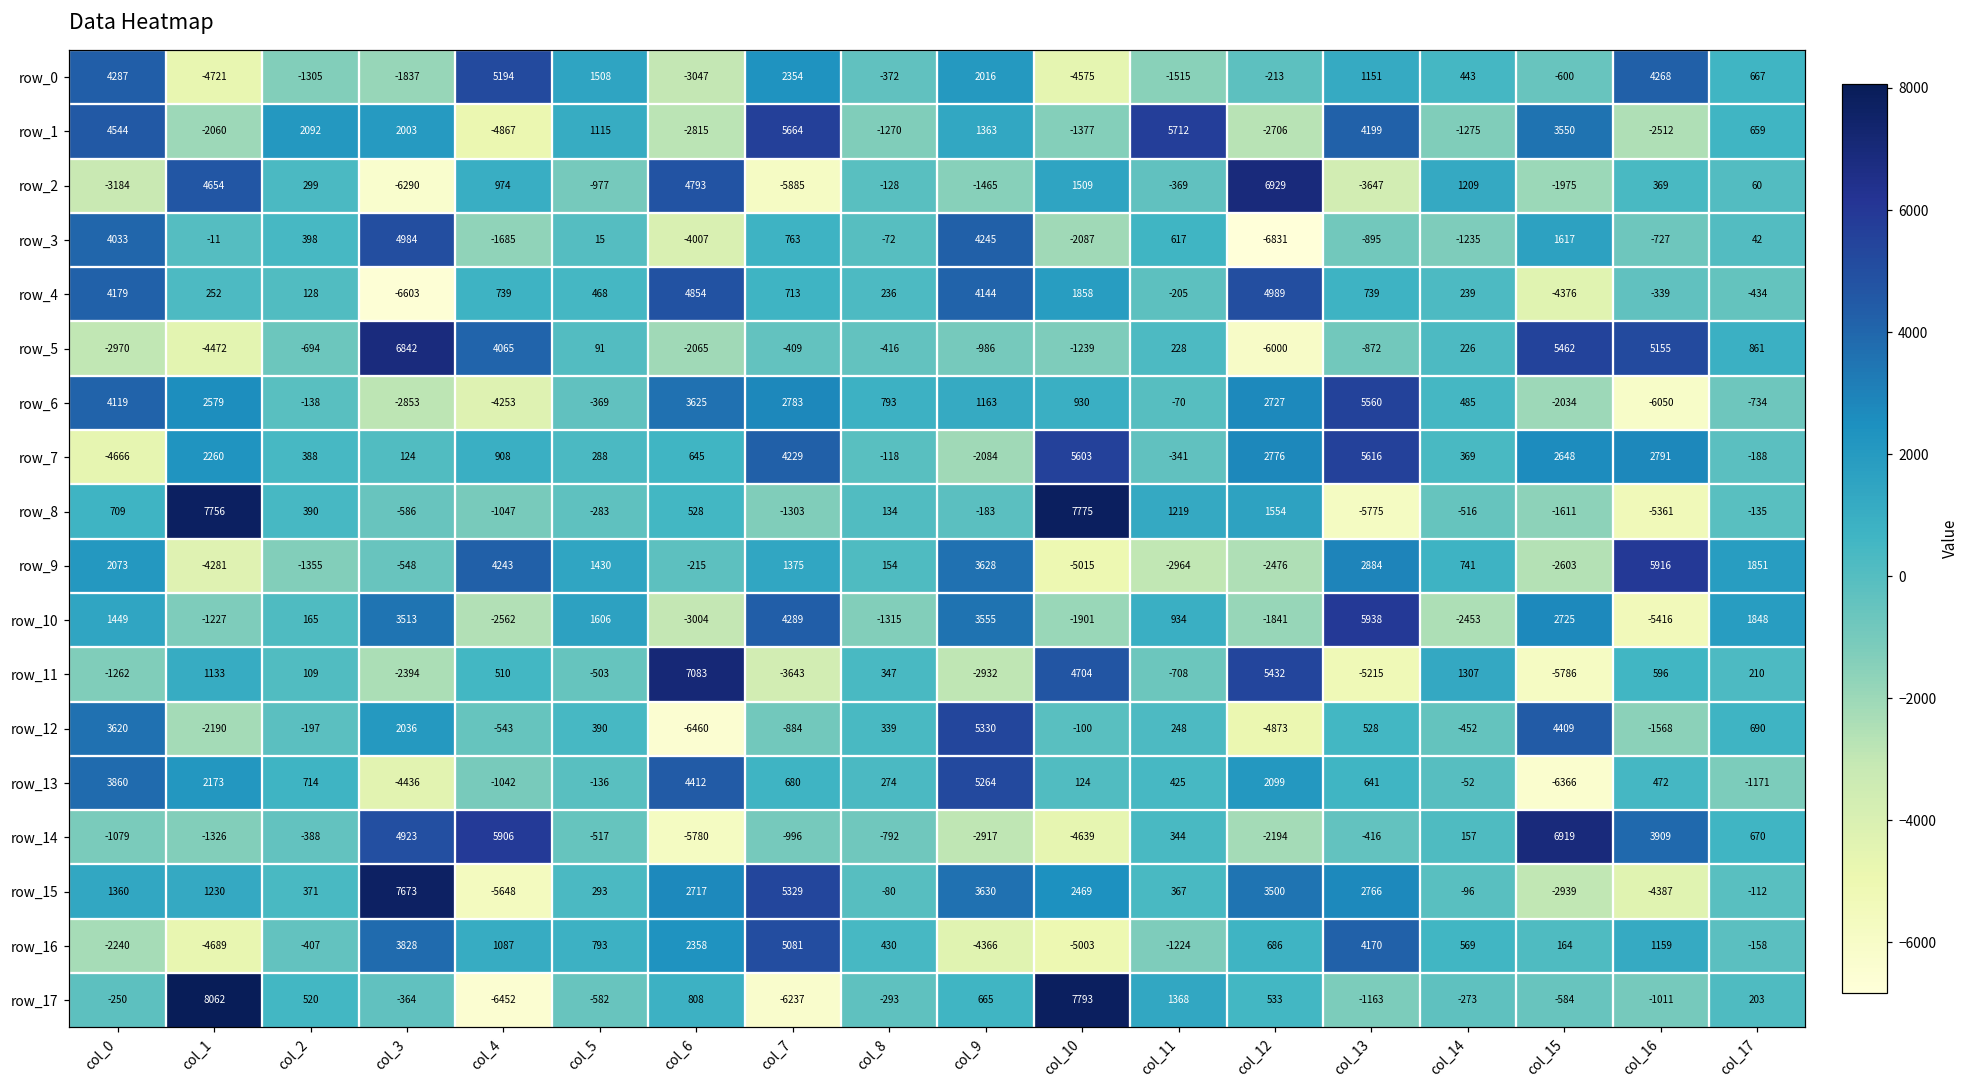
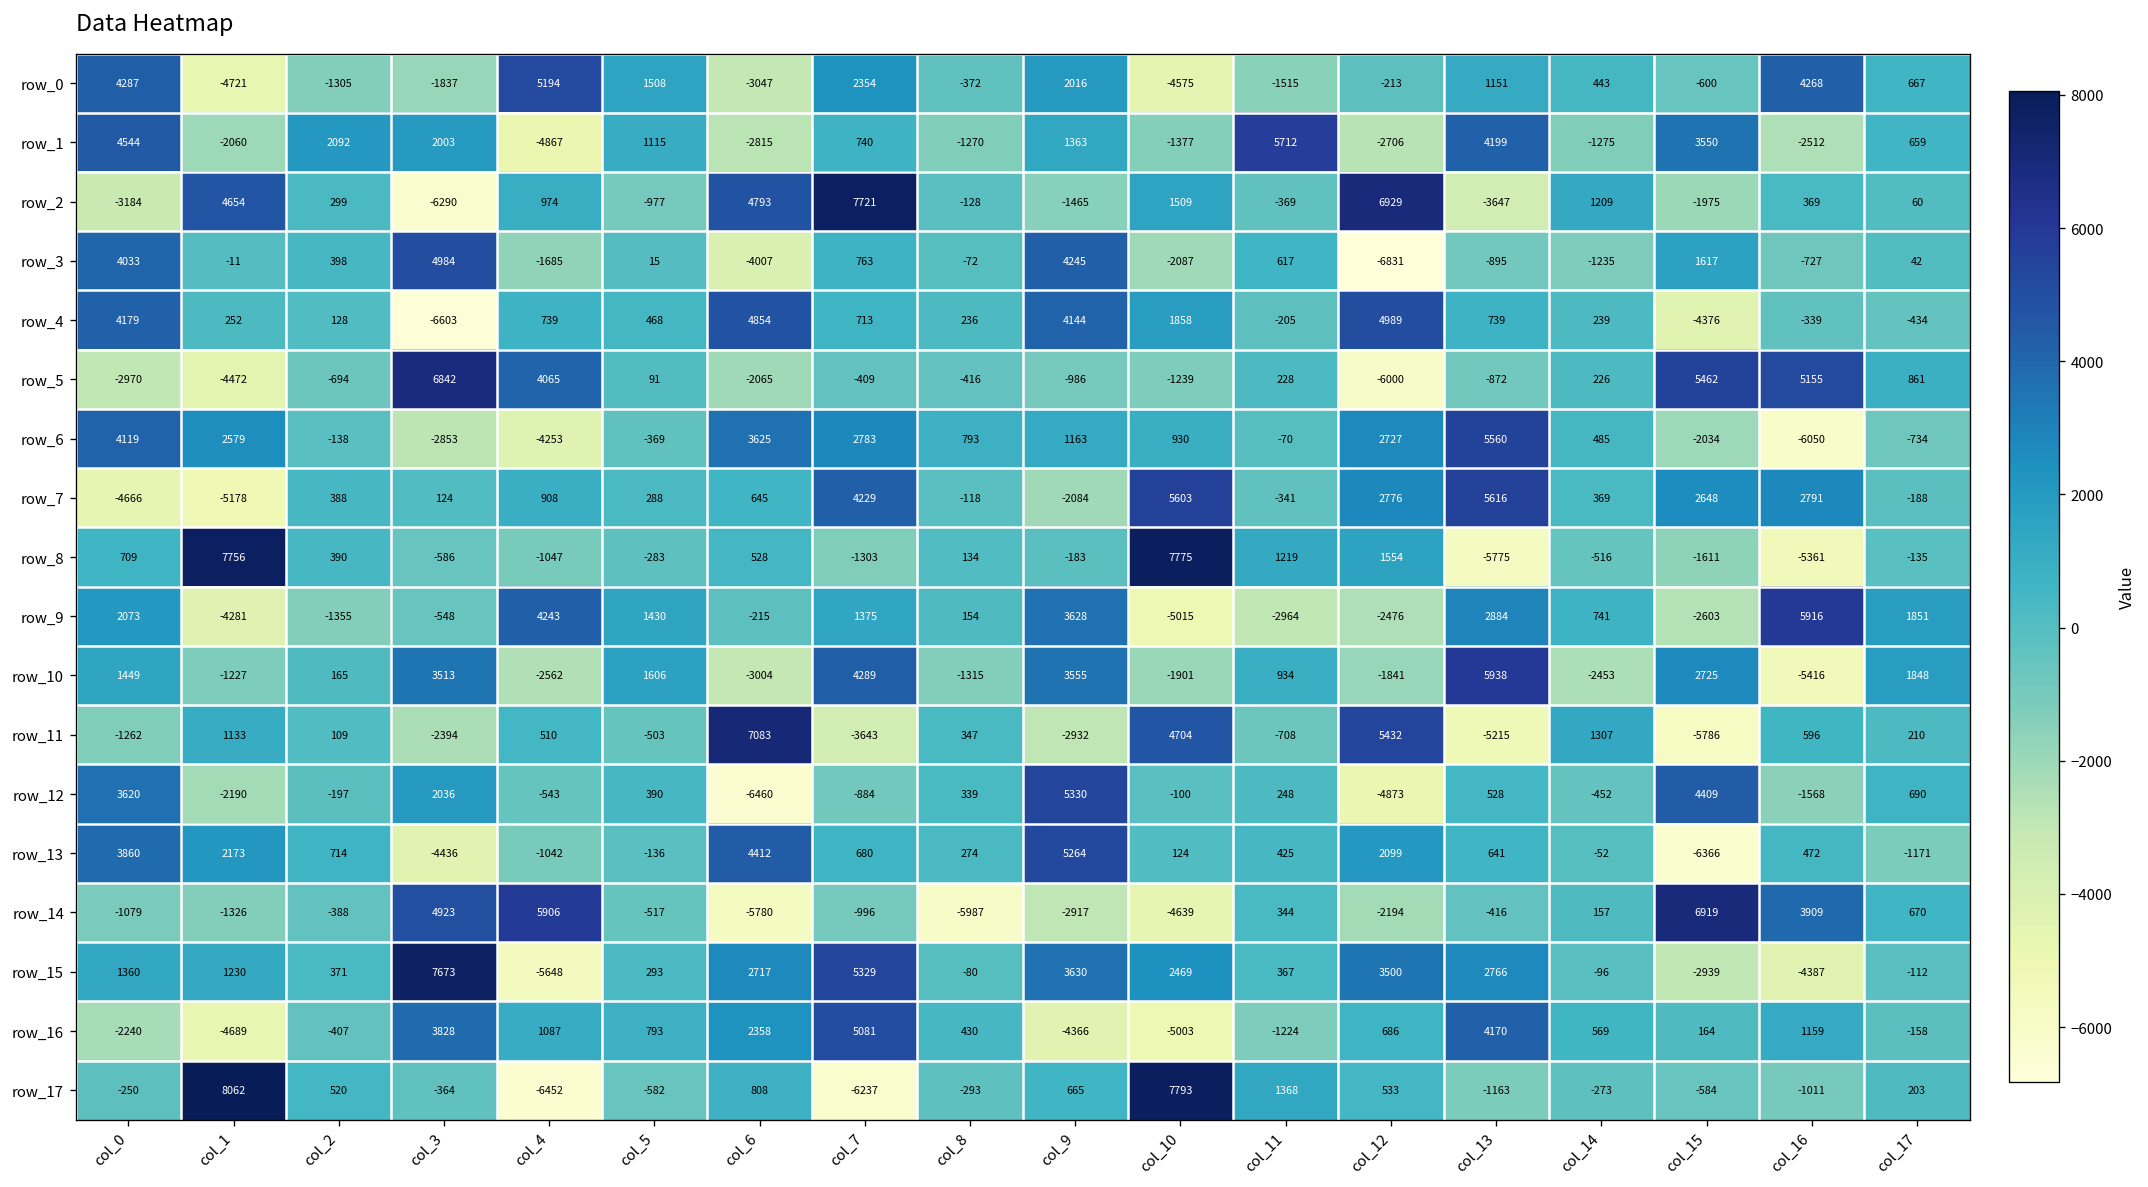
row_1, col_7: 5664 -> 740
row_2, col_7: -5885 -> 7721
row_7, col_1: 2260 -> -5178
row_14, col_8: -792 -> -5987
